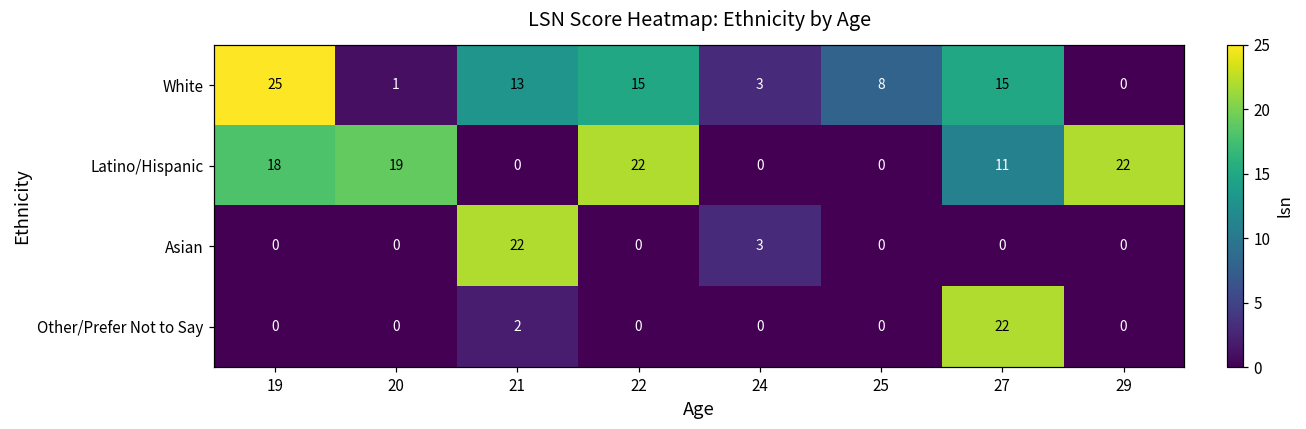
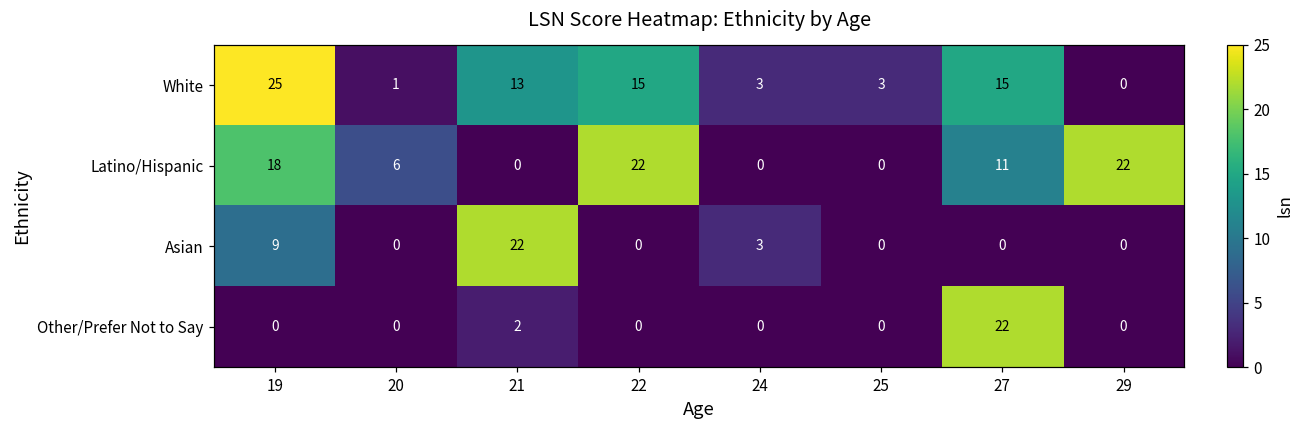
White, 25: 8 -> 3
Latino/Hispanic, 20: 19 -> 6
Asian, 19: 0 -> 9
